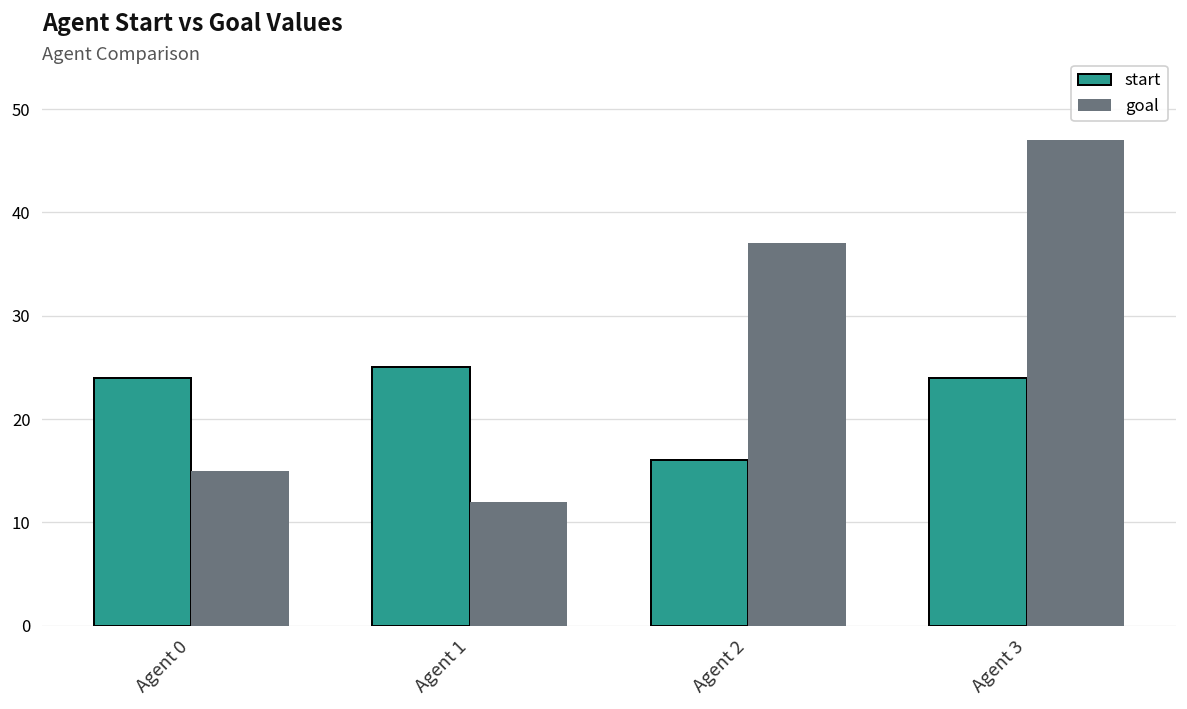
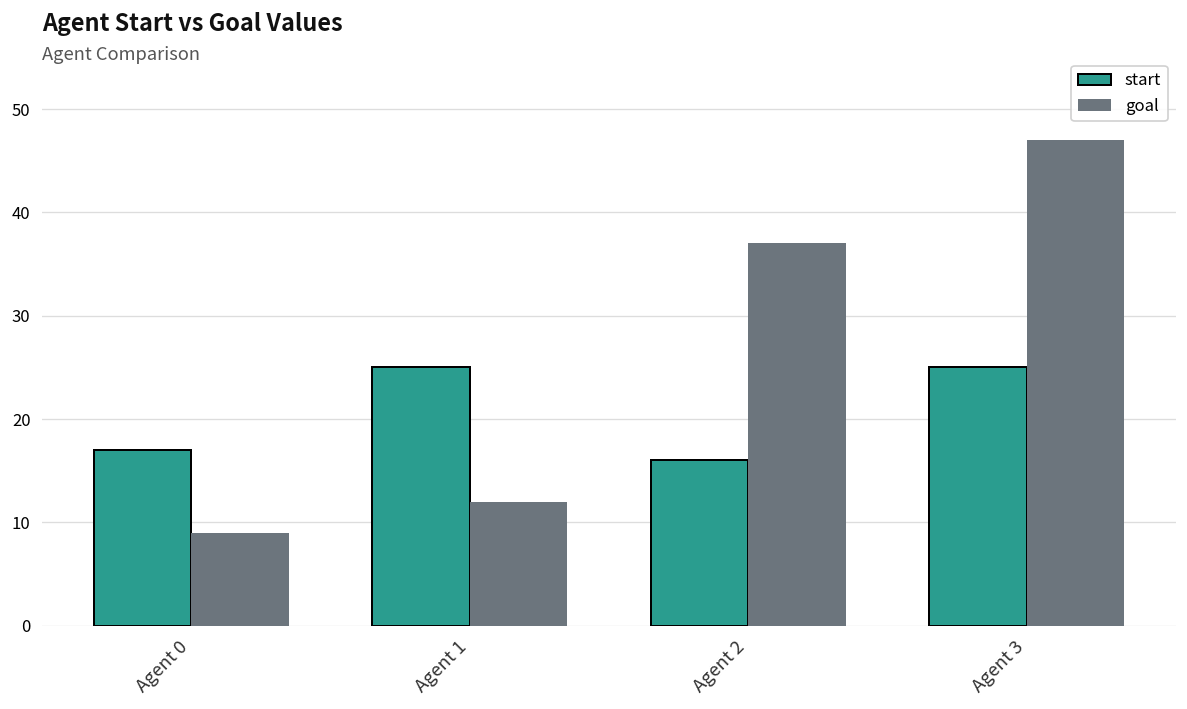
start, Agent 0: 24 -> 17
goal, Agent 0: 15 -> 9
start, Agent 3: 24 -> 25
